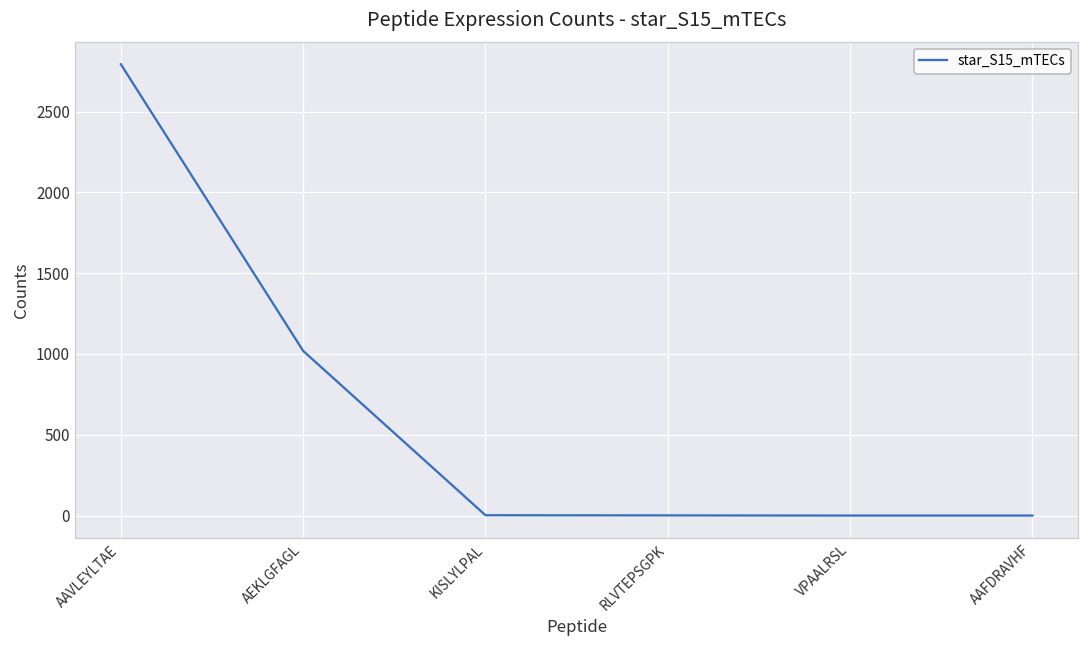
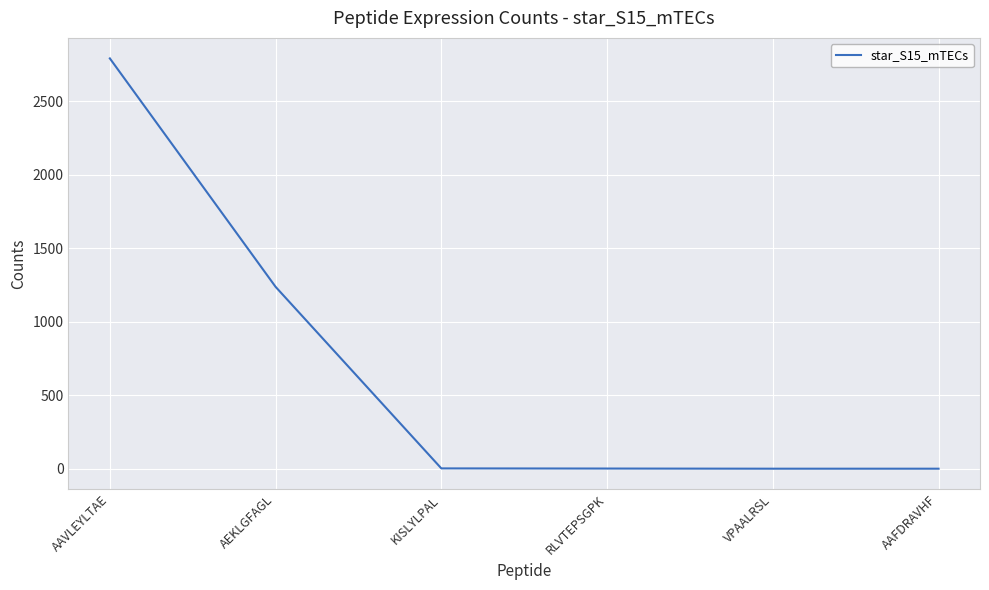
AEKLGFAGL: 1020 -> 1240
